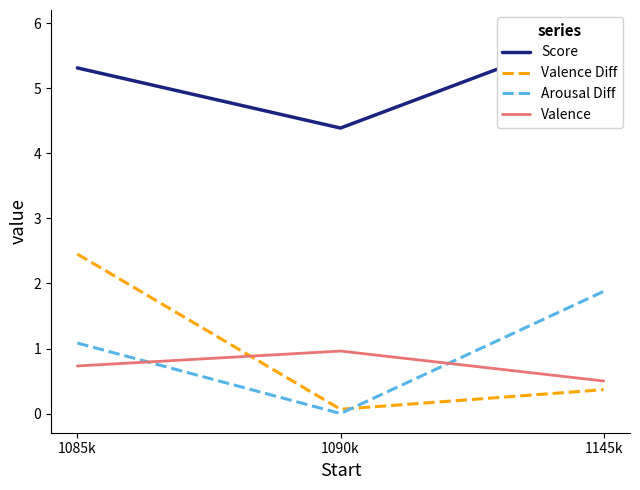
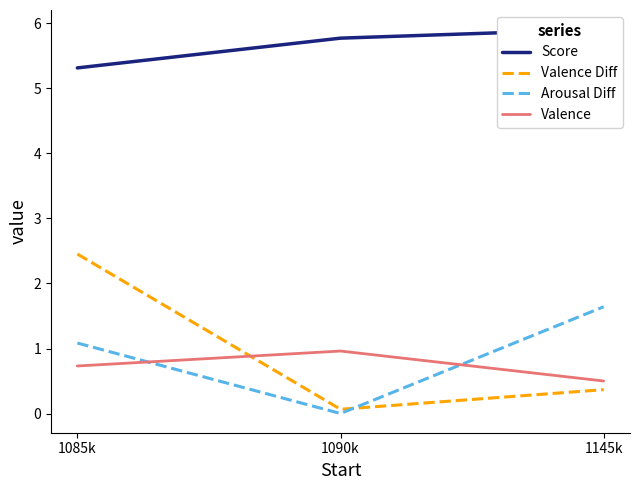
Score, 1090k: 4.4 -> 5.8
Arousal Diff, 1145k: 1.9 -> 1.6
